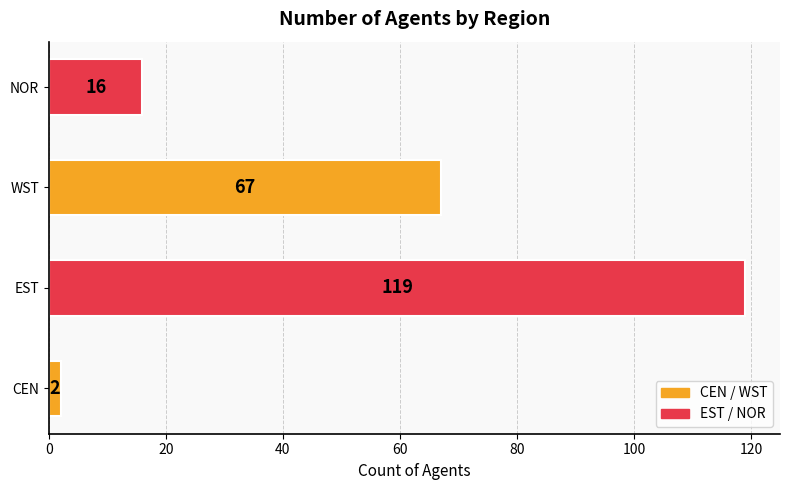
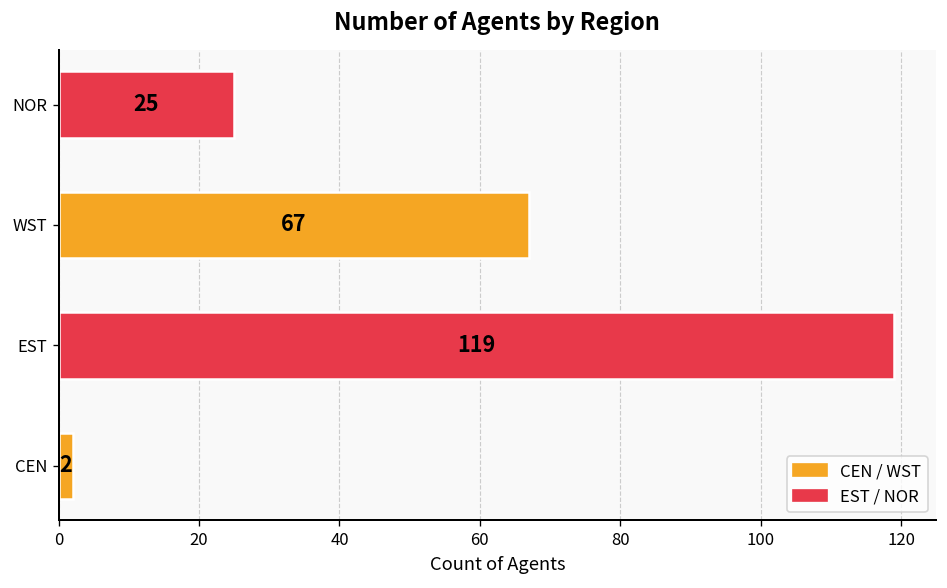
NOR: 16 -> 25
